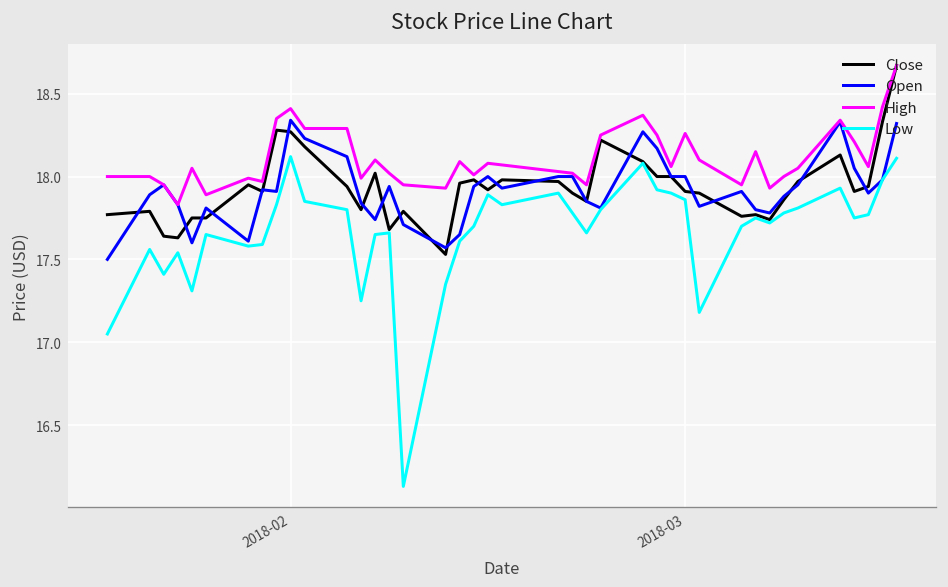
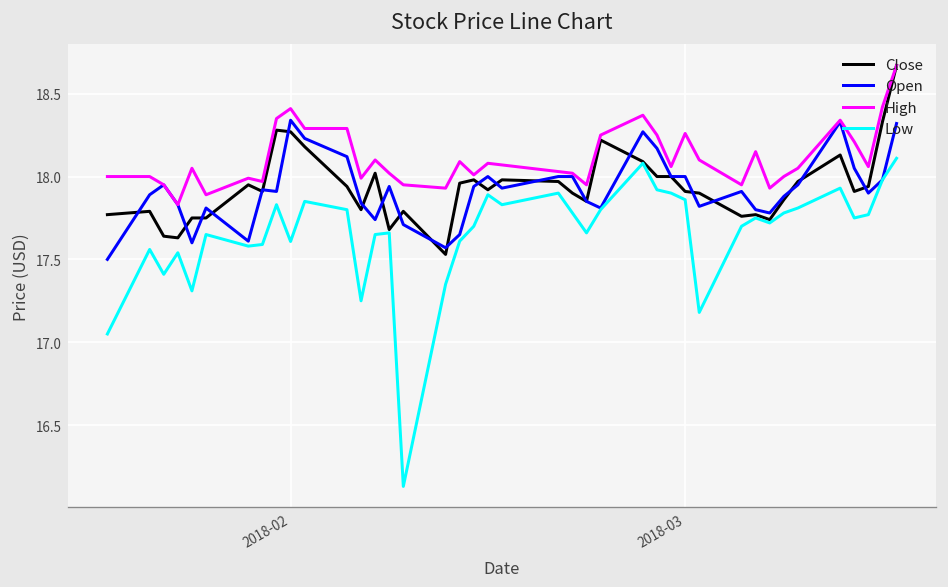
Low, 2018-02: 18.12 -> 17.61
